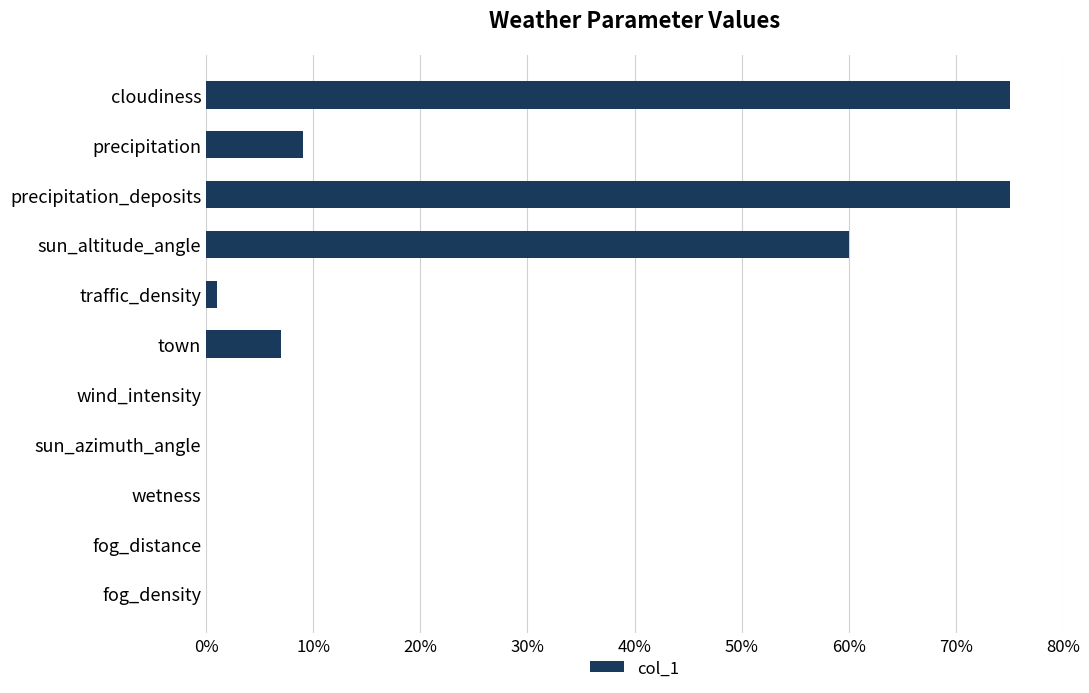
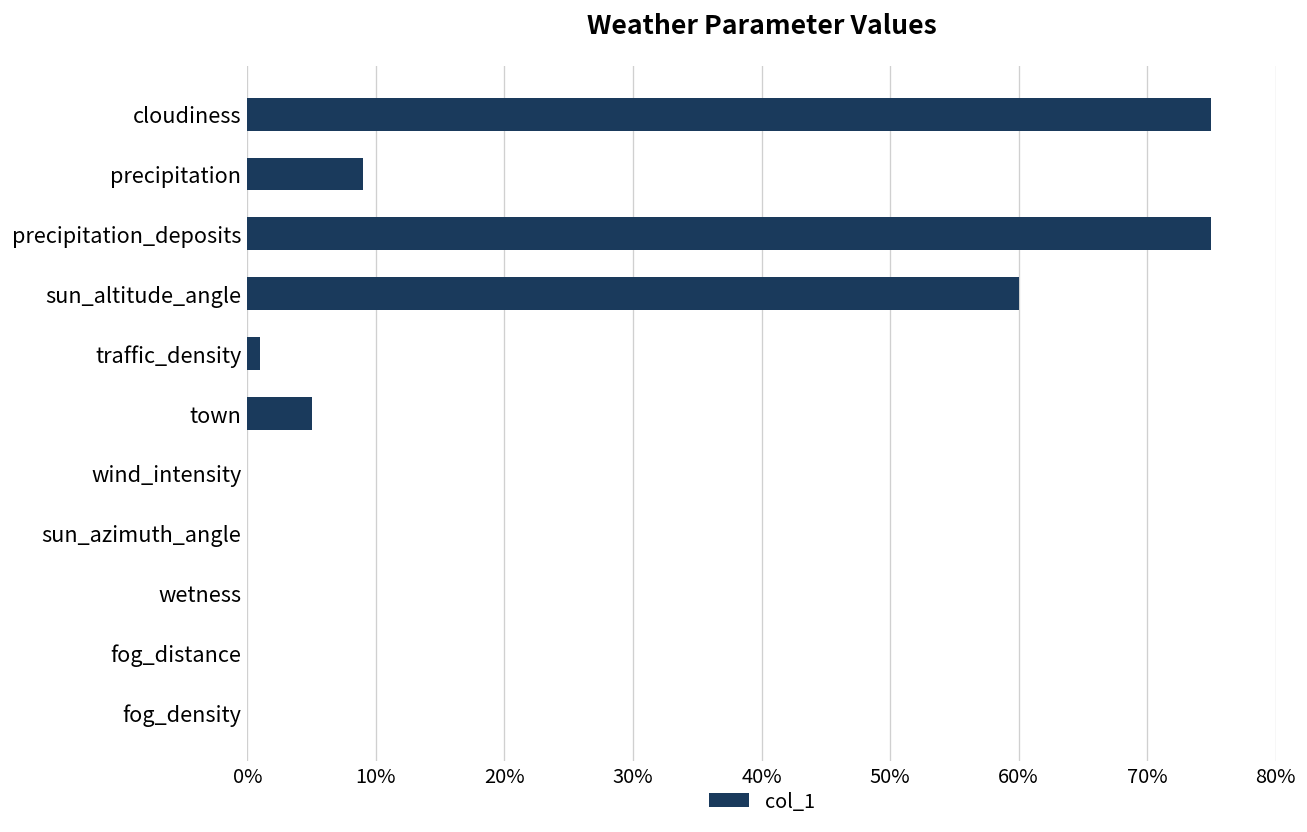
town: 7% -> 5%
